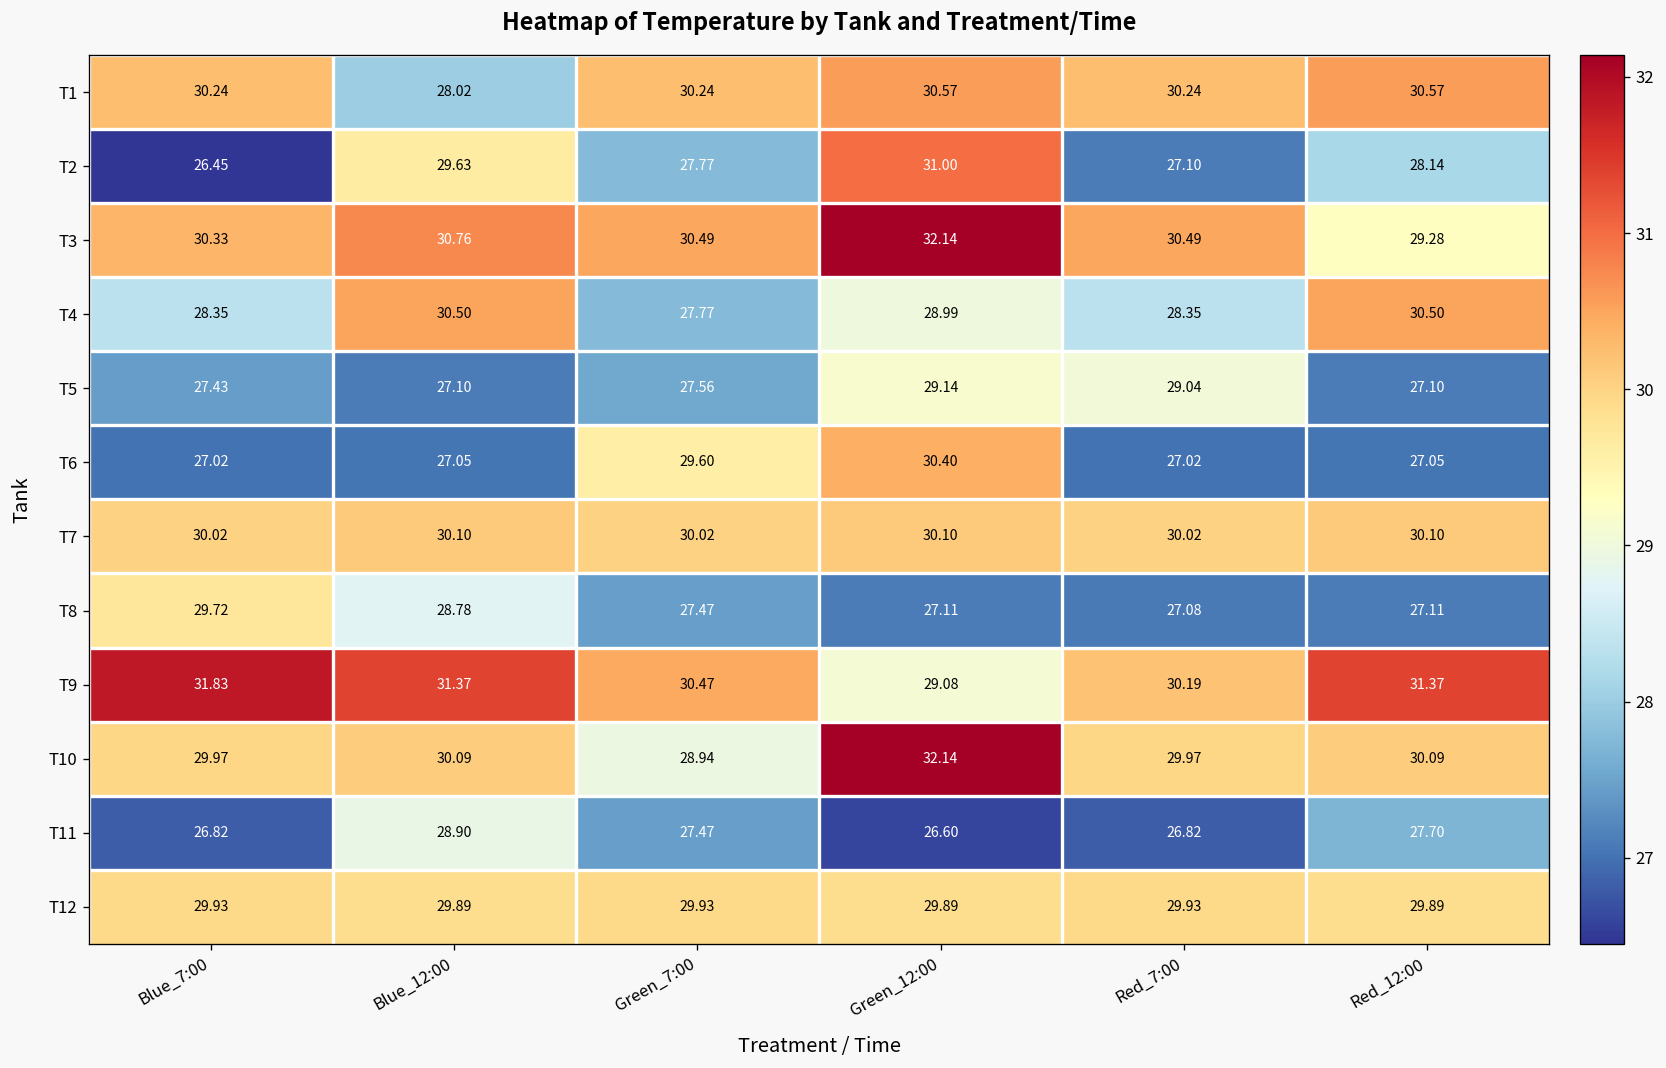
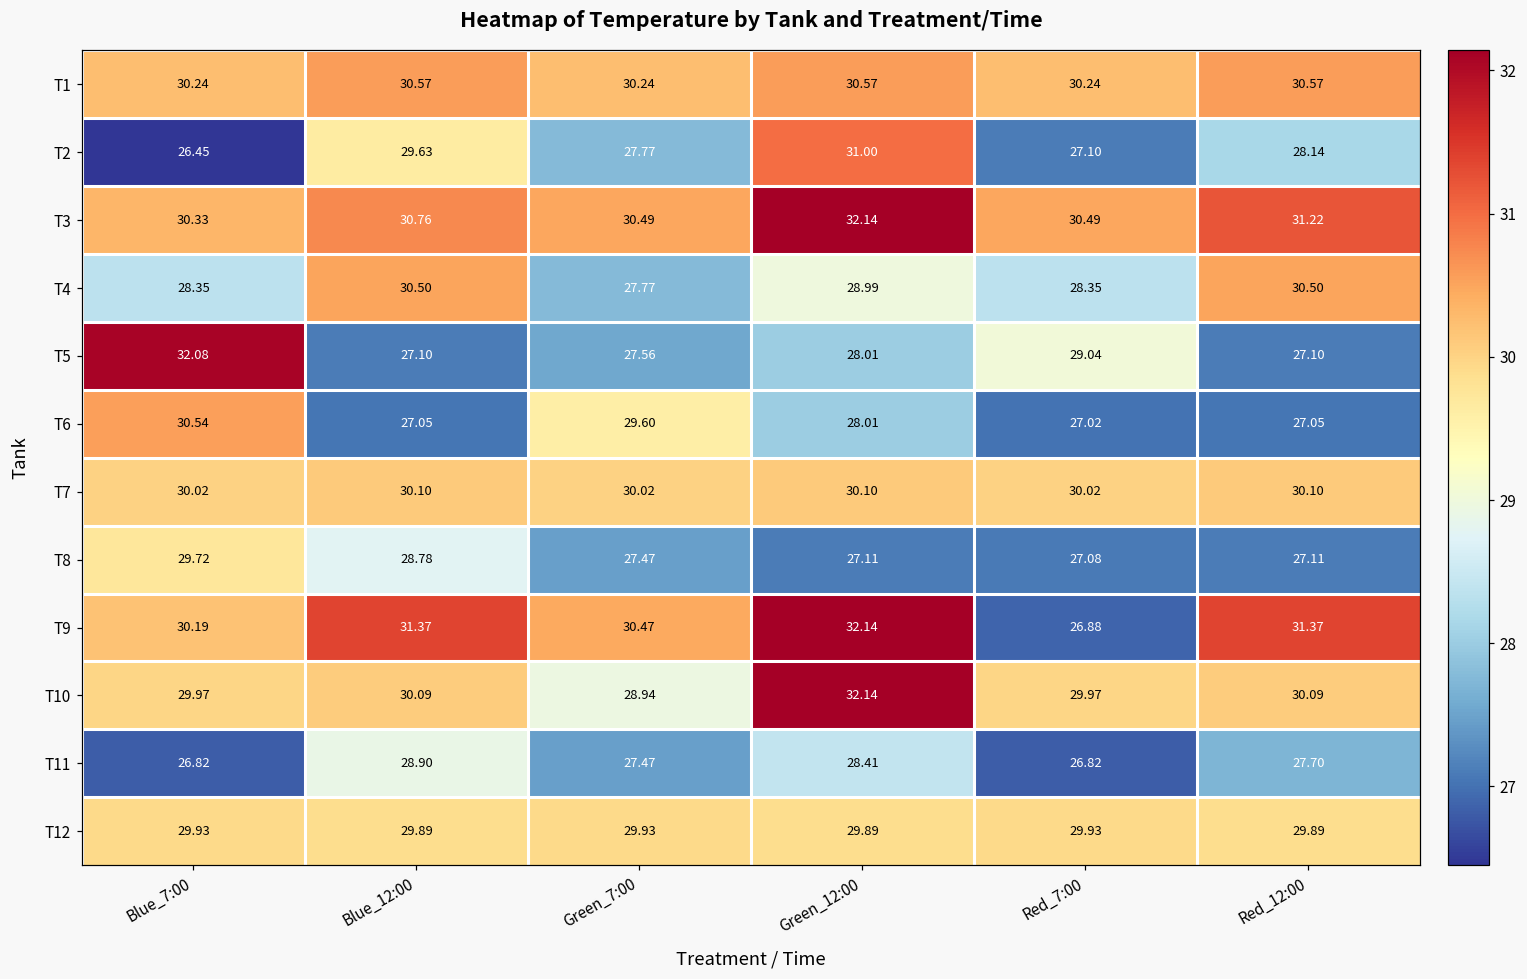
T1, Blue_12:00: 28.02 -> 30.57
T3, Red_12:00: 29.28 -> 31.22
T5, Blue_7:00: 27.43 -> 32.08
T5, Green_12:00: 29.14 -> 28.01
T6, Blue_7:00: 27.02 -> 30.54
T6, Green_12:00: 30.40 -> 28.01
T9, Blue_7:00: 31.83 -> 30.19
T9, Green_12:00: 29.08 -> 32.14
T9, Red_7:00: 30.19 -> 26.88
T11, Green_12:00: 26.60 -> 28.41
